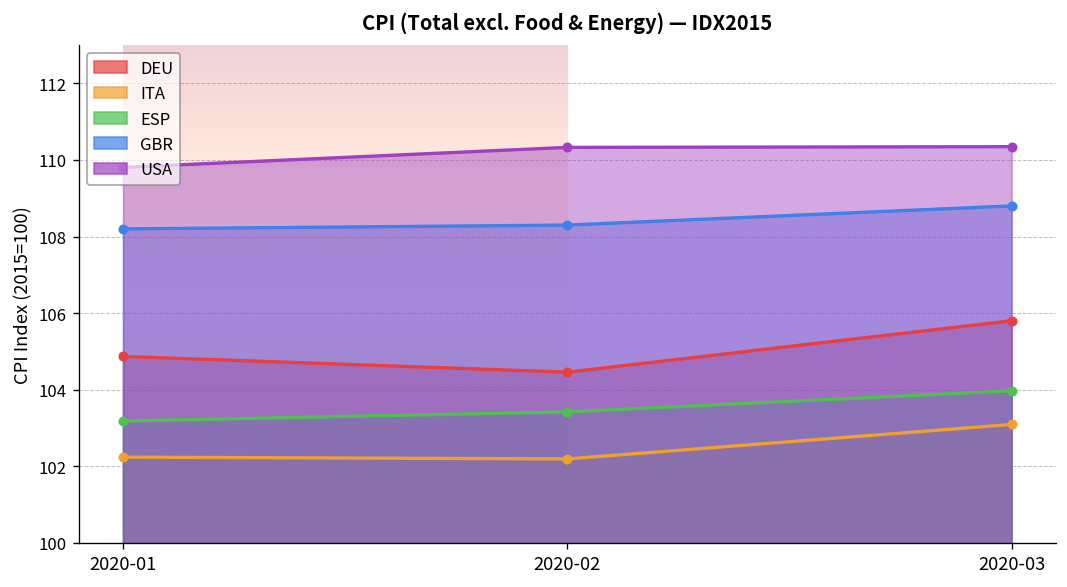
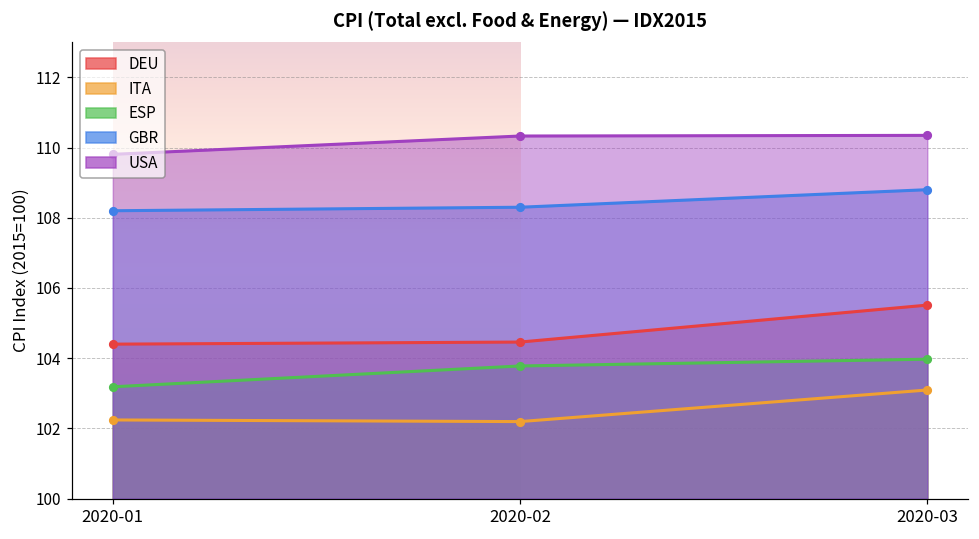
DEU, 2020-01: 104.9 -> 104.4
ESP, 2020-02: 103.4 -> 103.8
DEU, 2020-03: 105.8 -> 105.5
